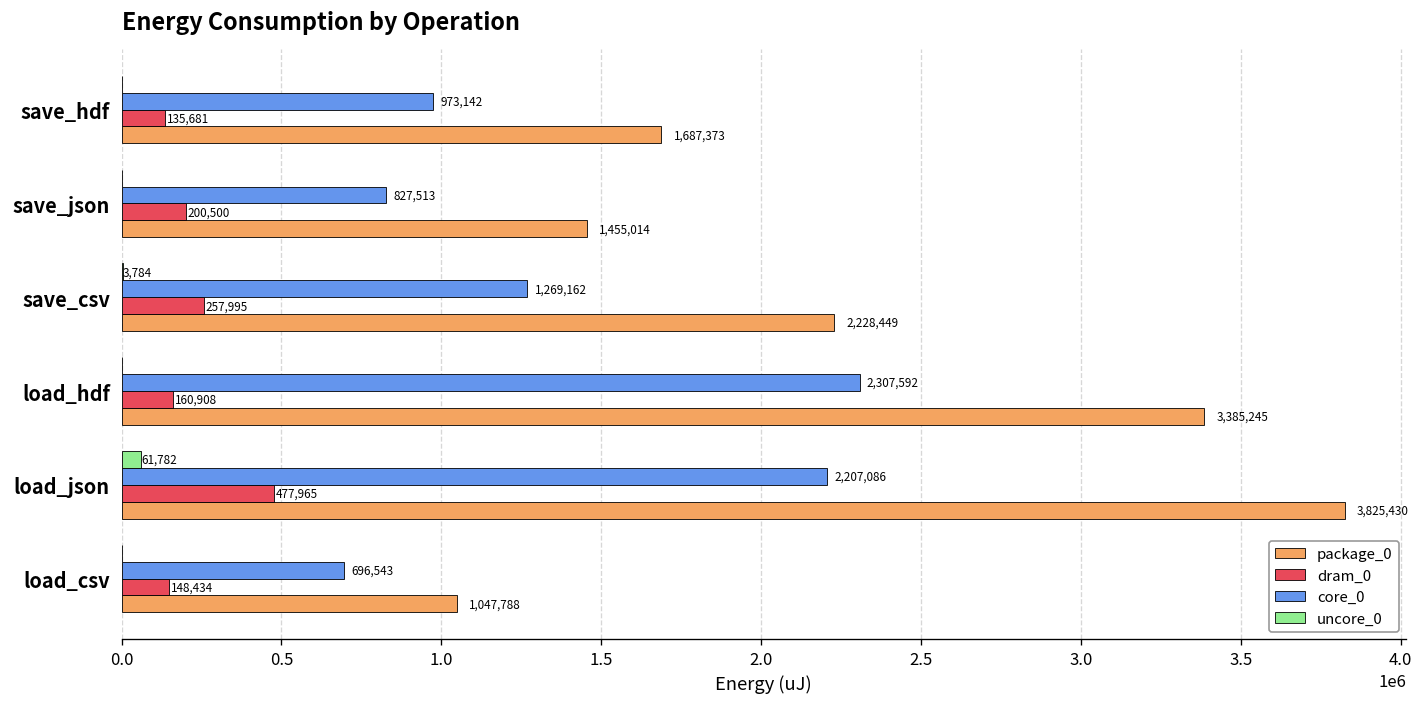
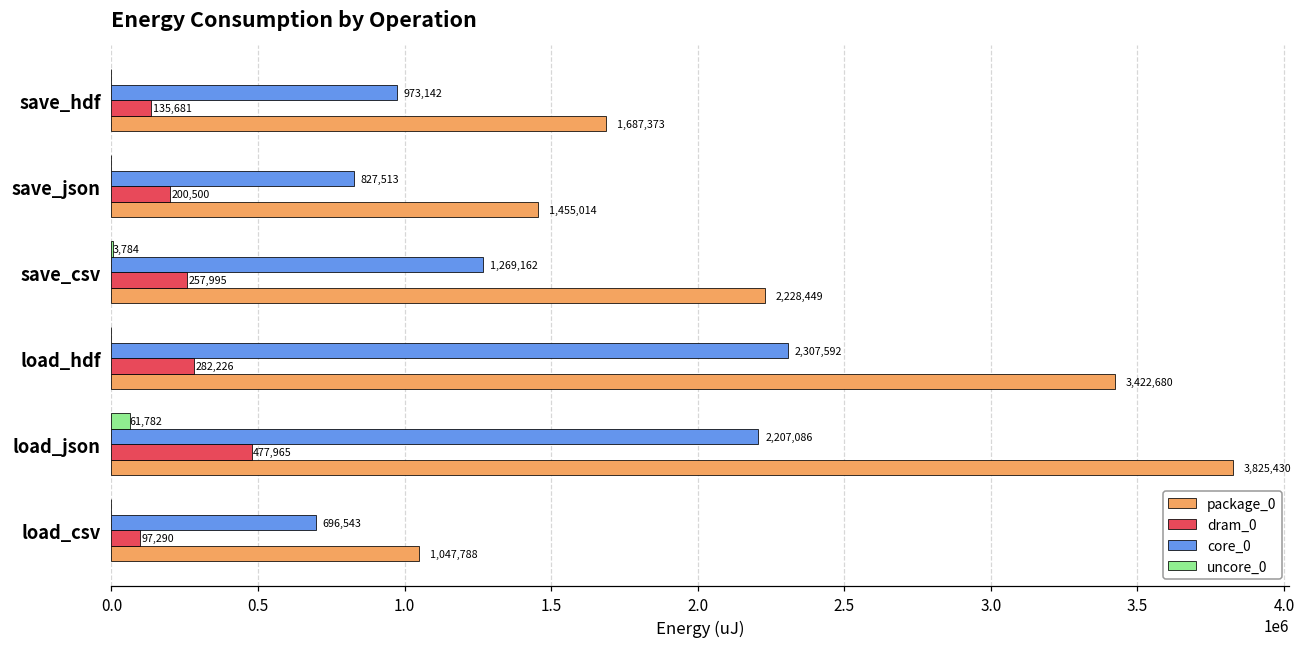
dram_0, load_hdf: 160,908 -> 282,226
package_0, load_hdf: 3,385,245 -> 3,422,680
dram_0, load_csv: 148,434 -> 97,290
